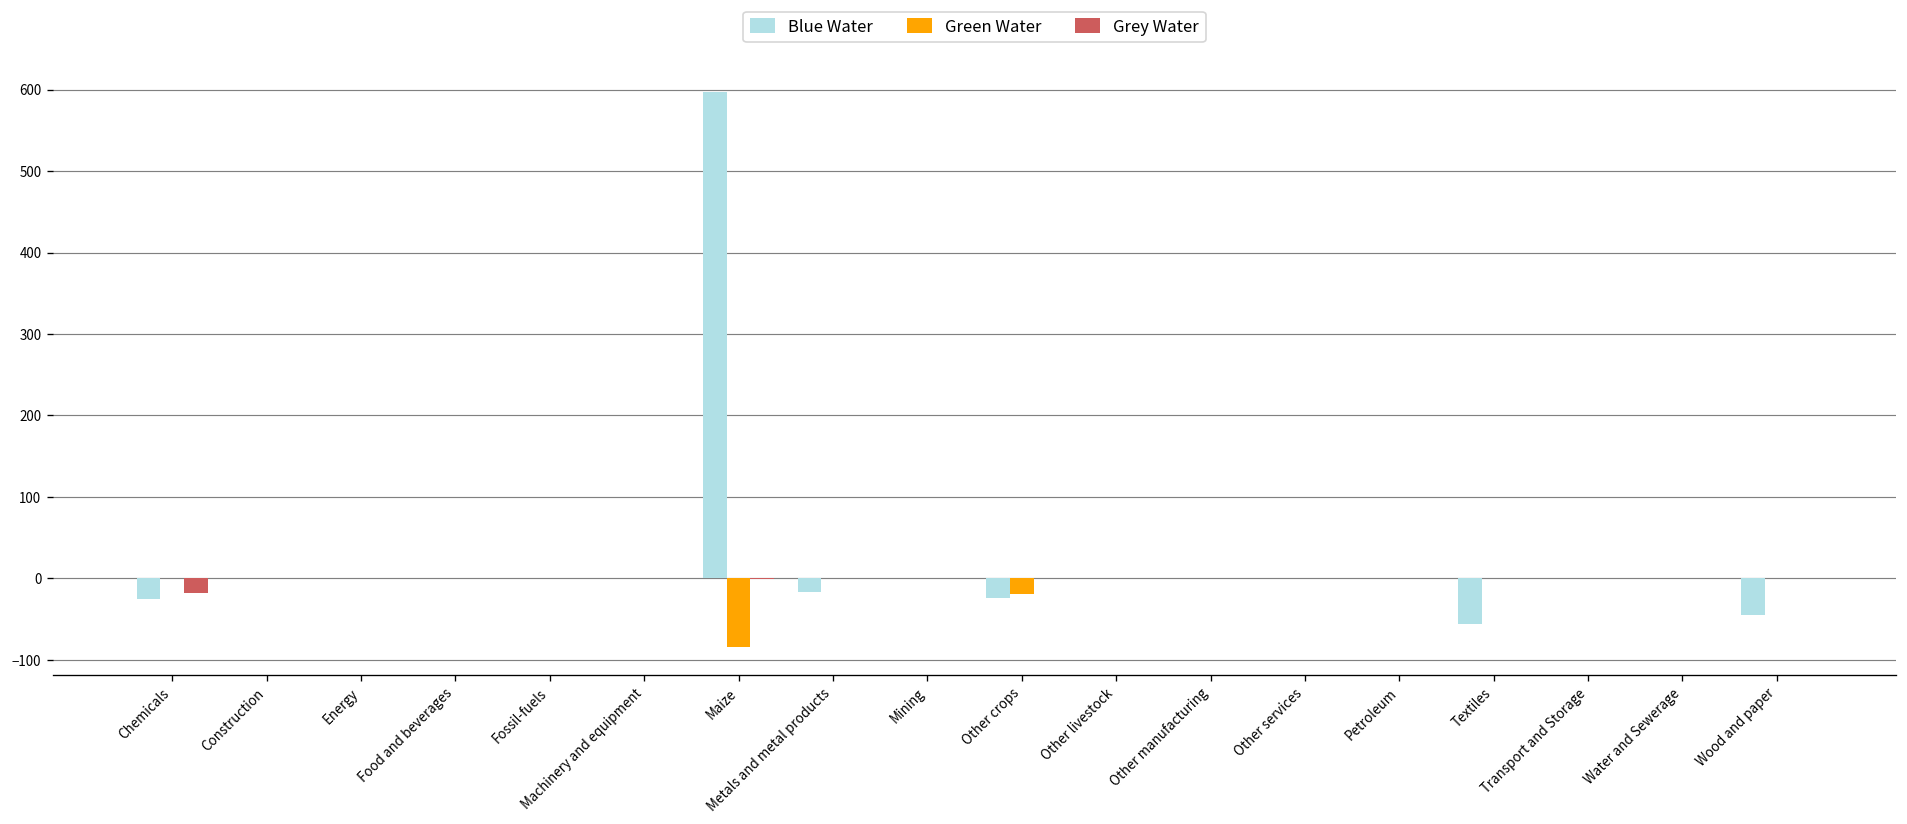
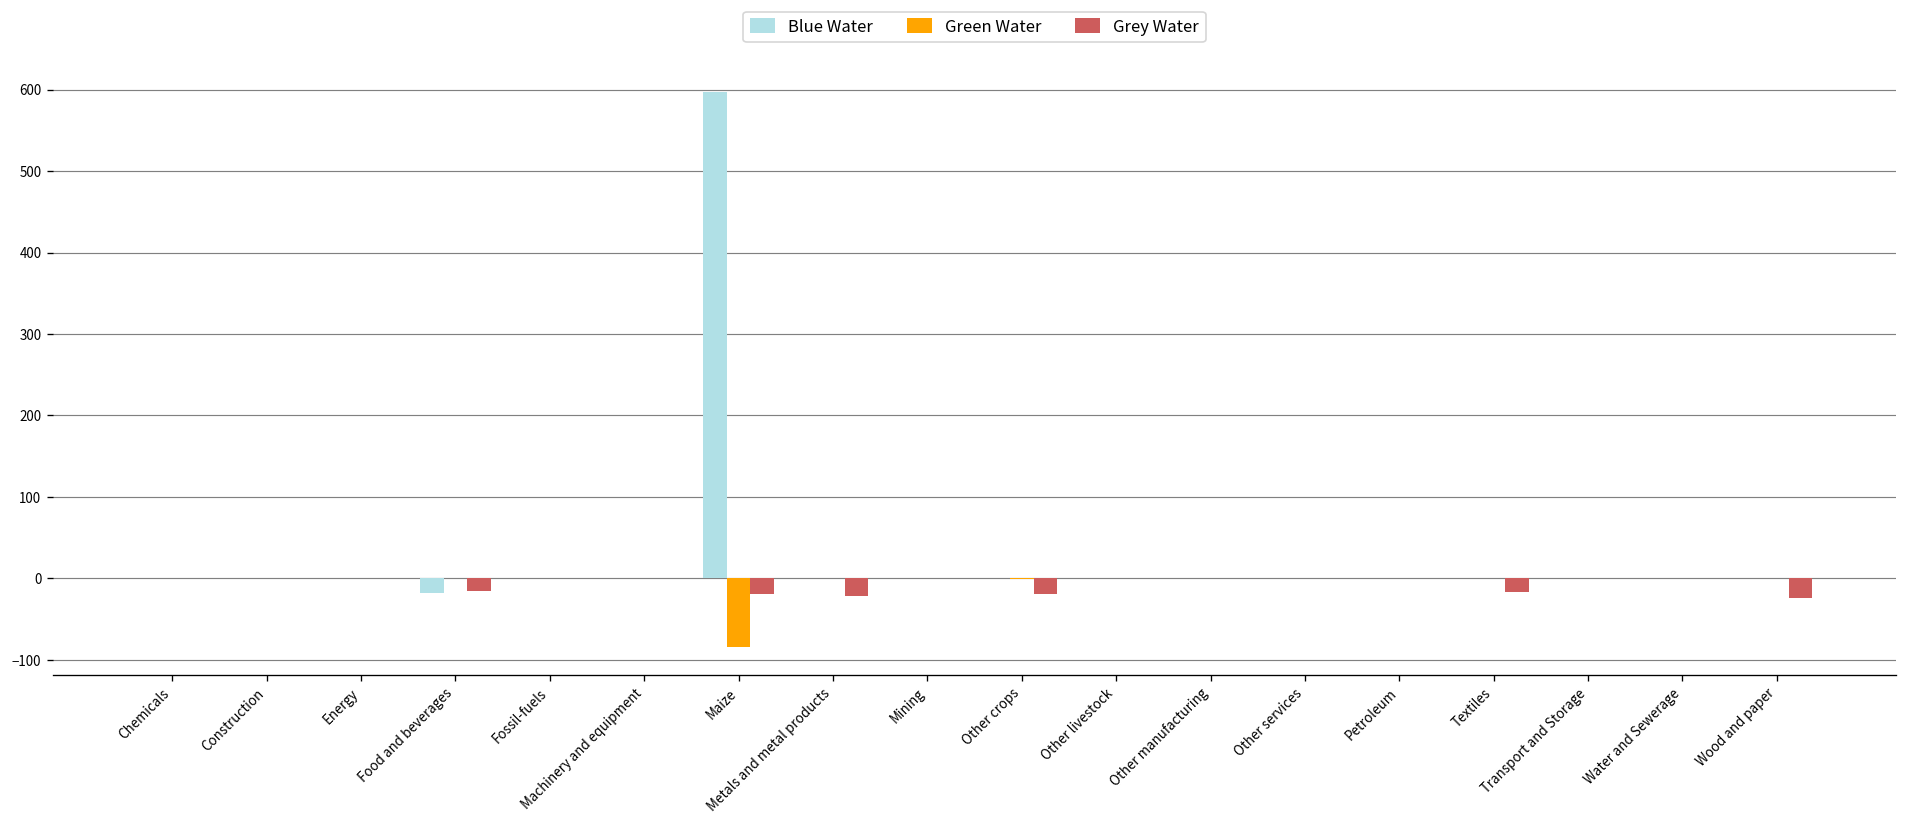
Blue Water, Chemicals: -30 -> 0
Grey Water, Chemicals: -20 -> 0
Blue Water, Food and beverages: 0 -> -20
Grey Water, Food and beverages: 0 -> -20
Grey Water, Maize: 0 -> -20
Blue Water, Metals and metal products: -20 -> 0
Grey Water, Metals and metal products: 0 -> -20
Blue Water, Other crops: -20 -> 0
Green Water, Other crops: -20 -> 0
Grey Water, Other crops: 0 -> -20
Blue Water, Textiles: -60 -> 0
Grey Water, Textiles: 0 -> -20
Blue Water, Wood and paper: -50 -> 0
Grey Water, Wood and paper: 0 -> -20
